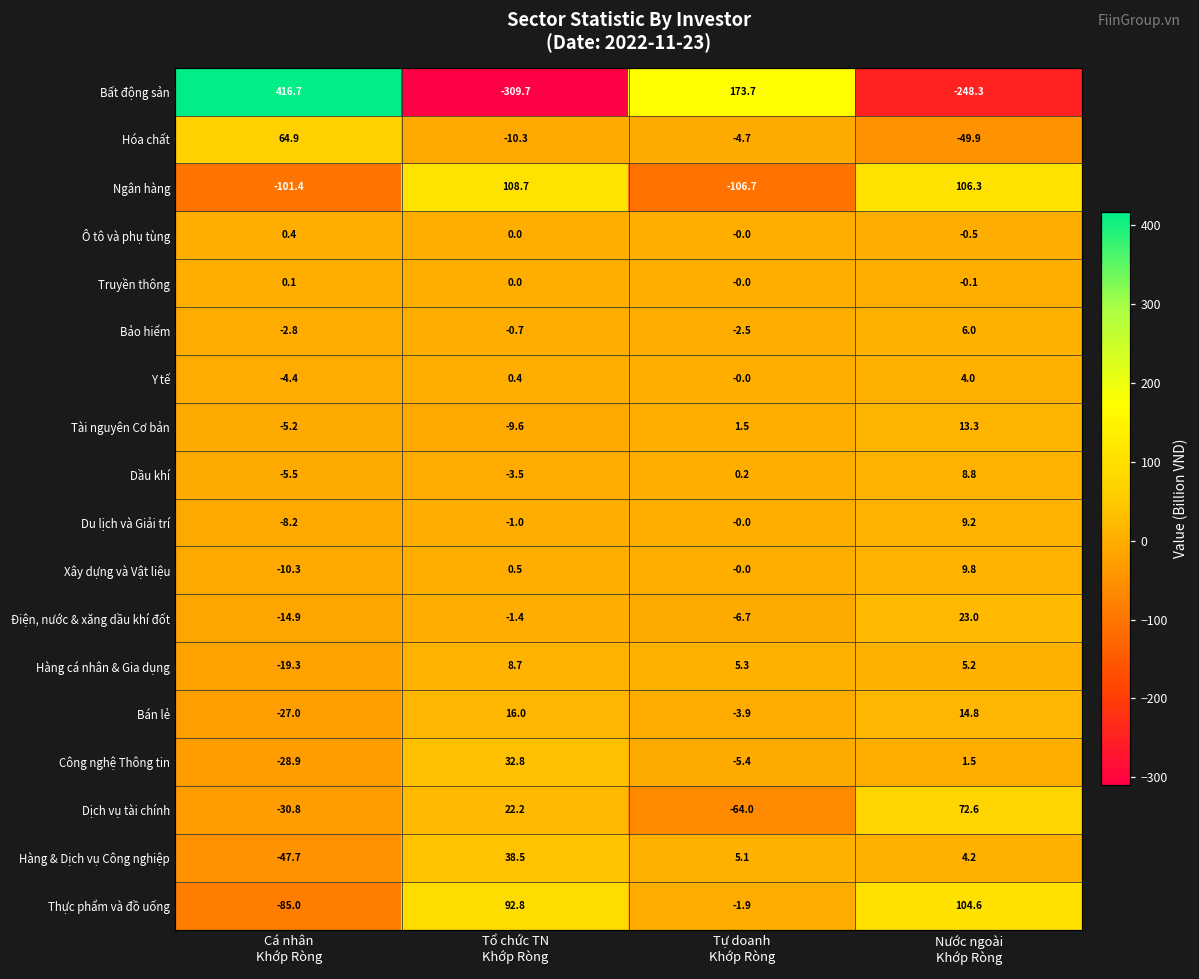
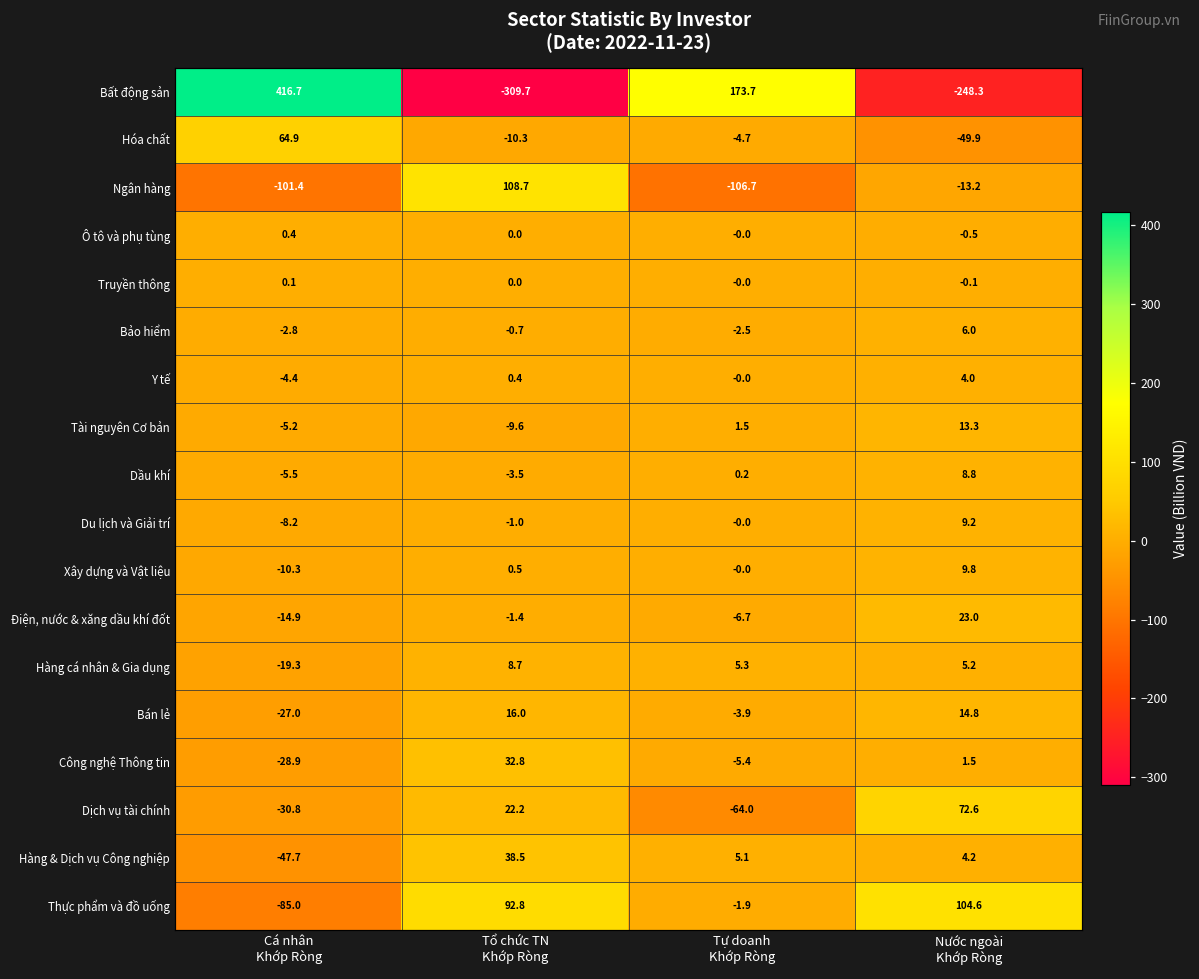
Ngân hàng, Nước ngoài Khớp Ròng: 106.3 -> -13.2
